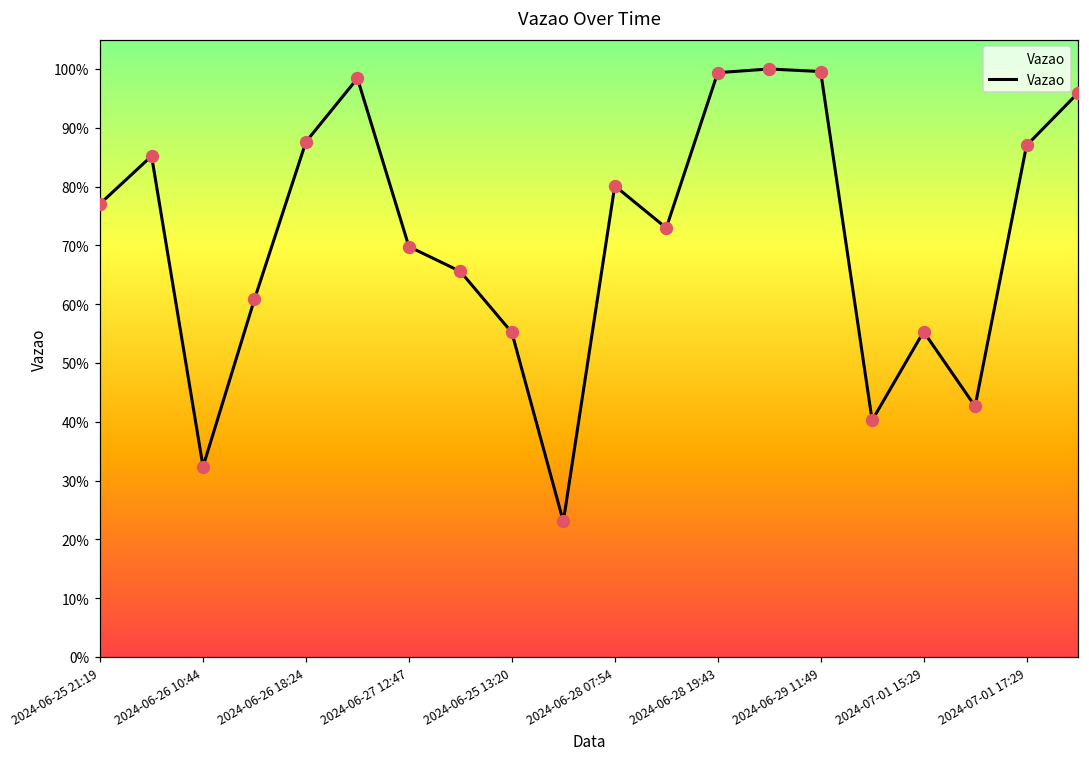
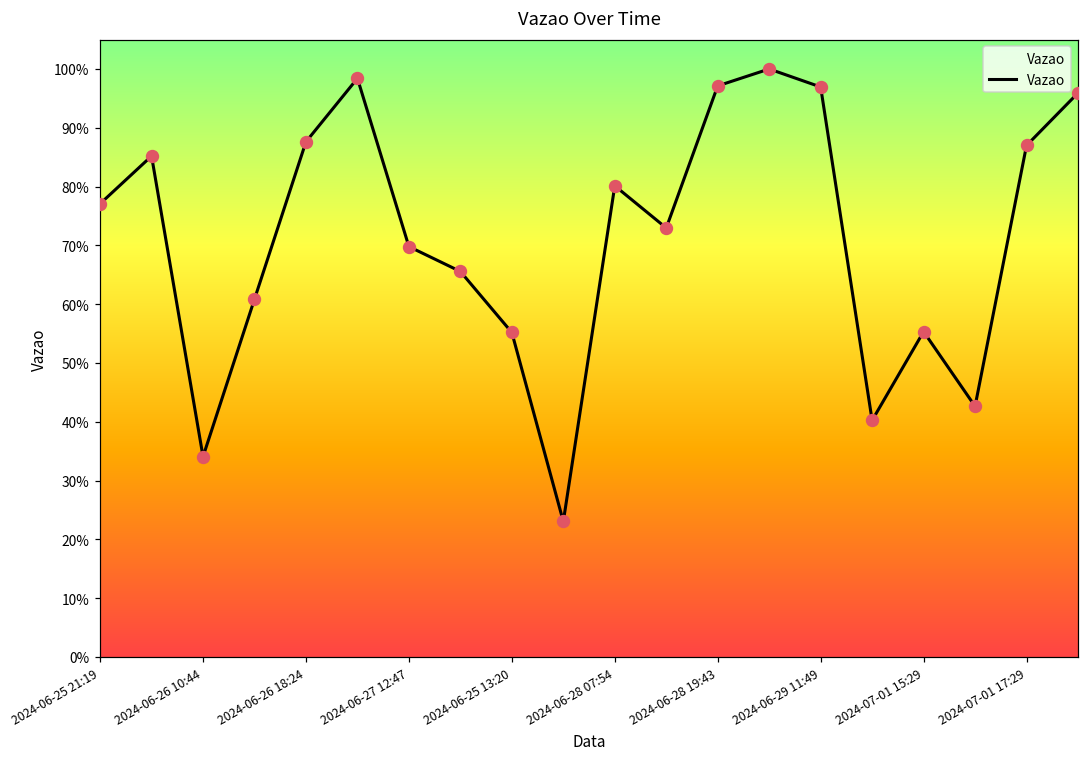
2024-06-26 10:44: 32% -> 34%
2024-06-28 19:43: 99% -> 97%
2024-06-29 11:49: 100% -> 97%
